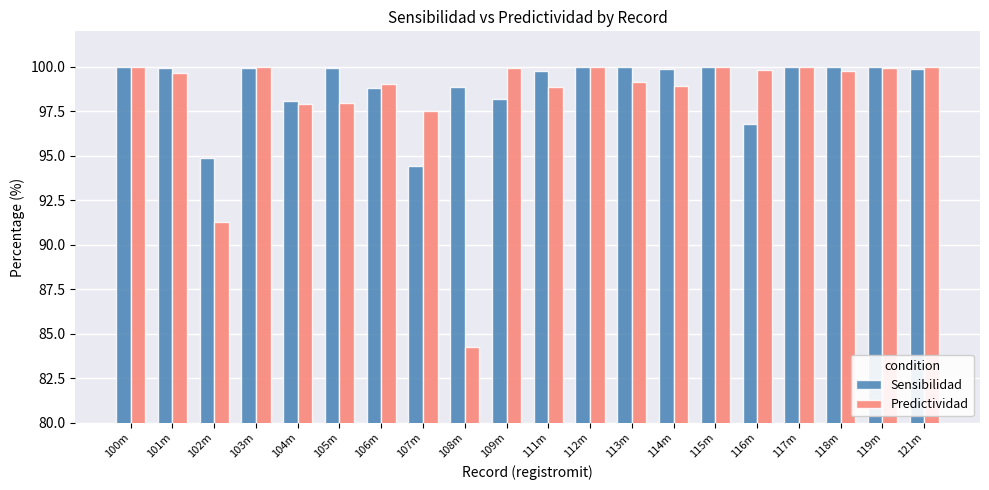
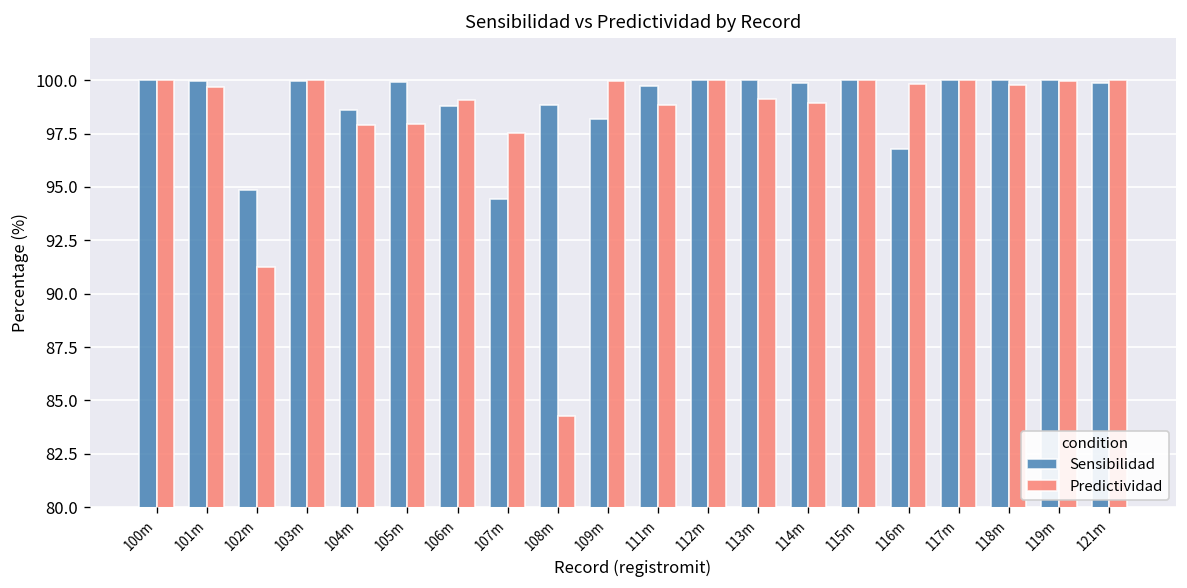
Sensibilidad, 104m: 98.1 -> 98.6
